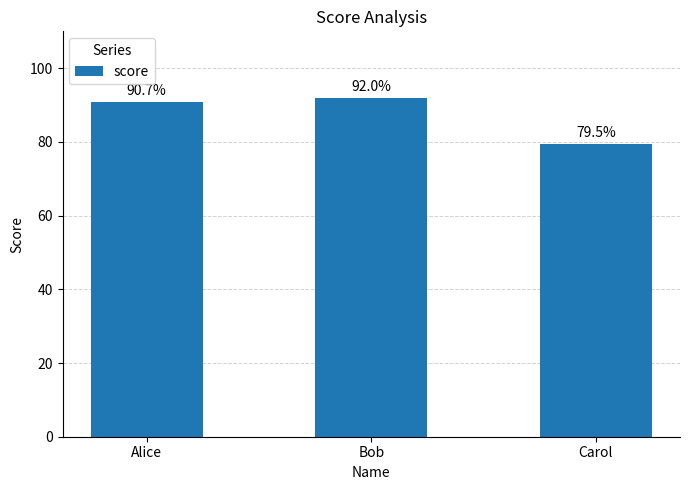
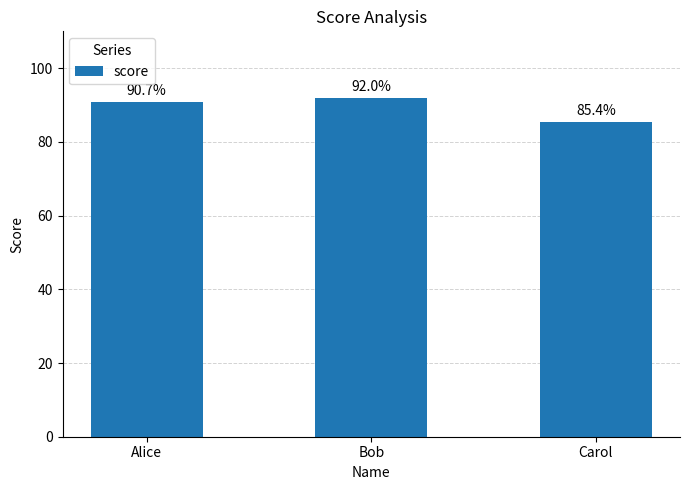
Carol: 79.5% -> 85.4%
